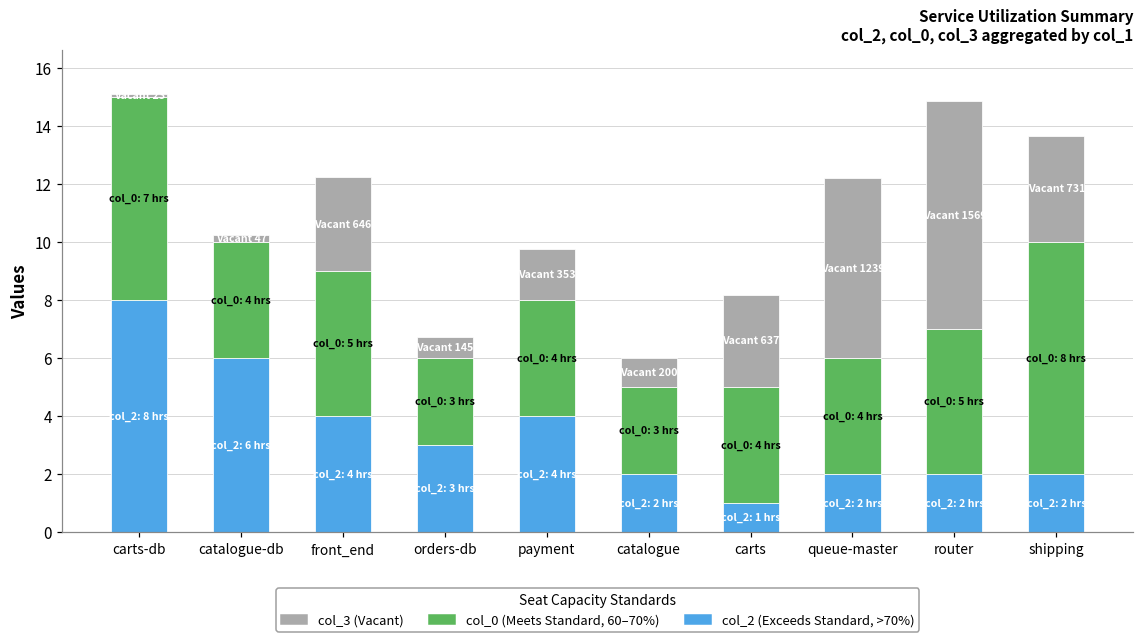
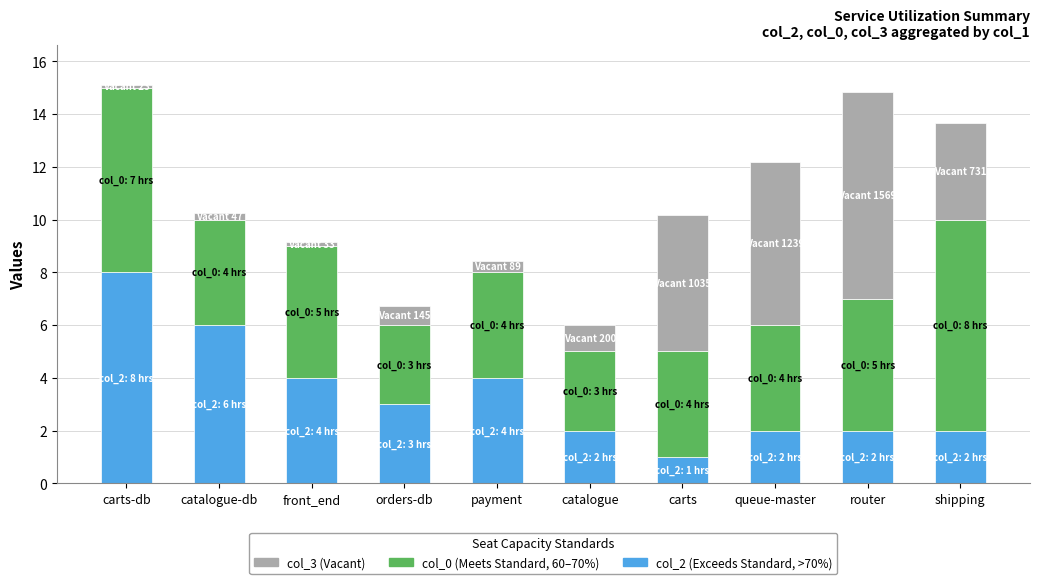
col_3 (Vacant), front_end: 3.2 -> 0.2
col_3 (Vacant), payment: 353 -> 89
col_3 (Vacant), carts: 637 -> 1035
